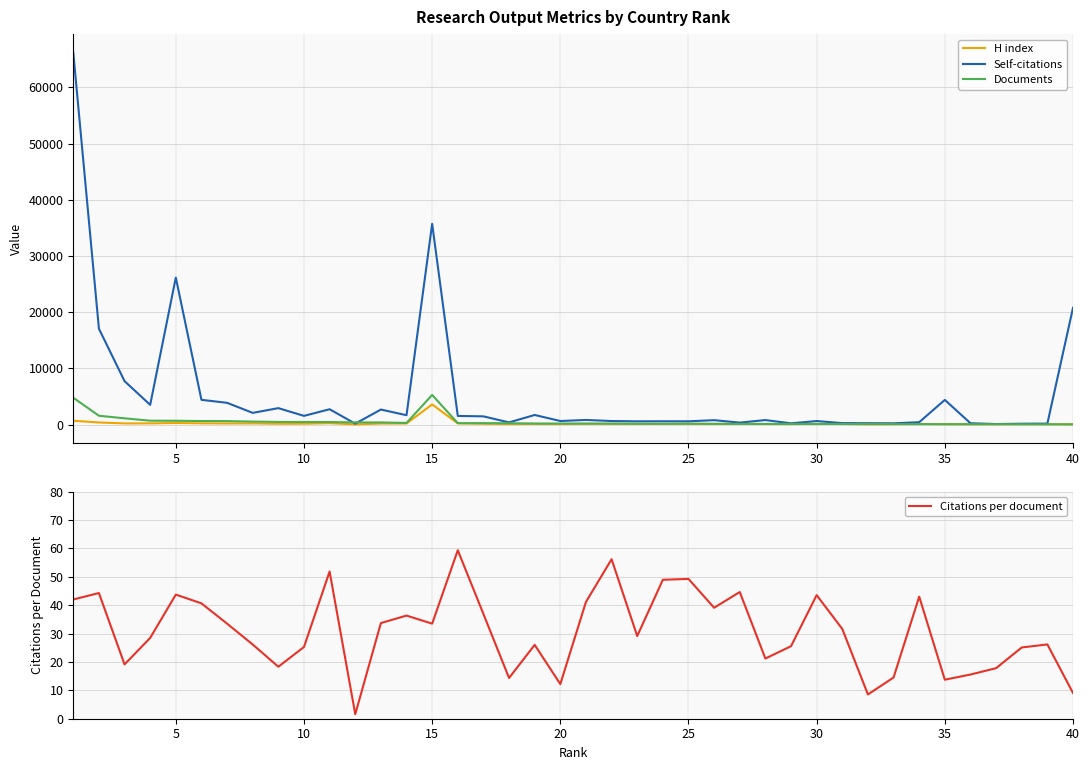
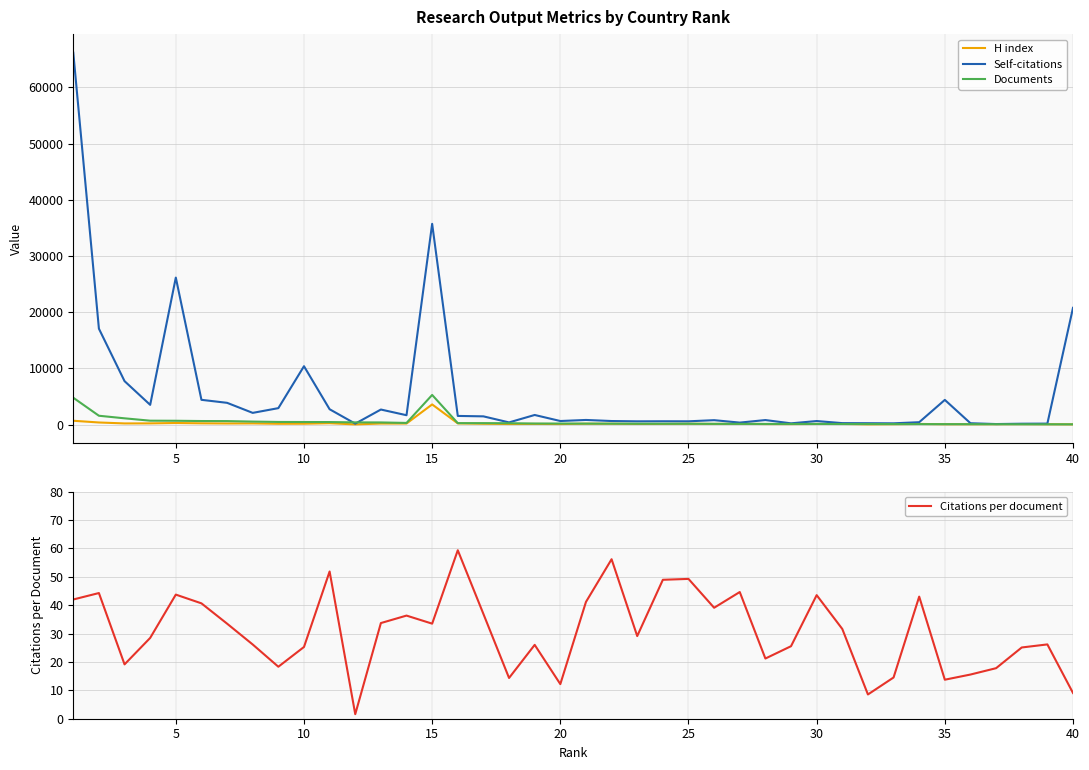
Research Output Metrics by Country Rank, Self-citations, 10: 2000 -> 10000
